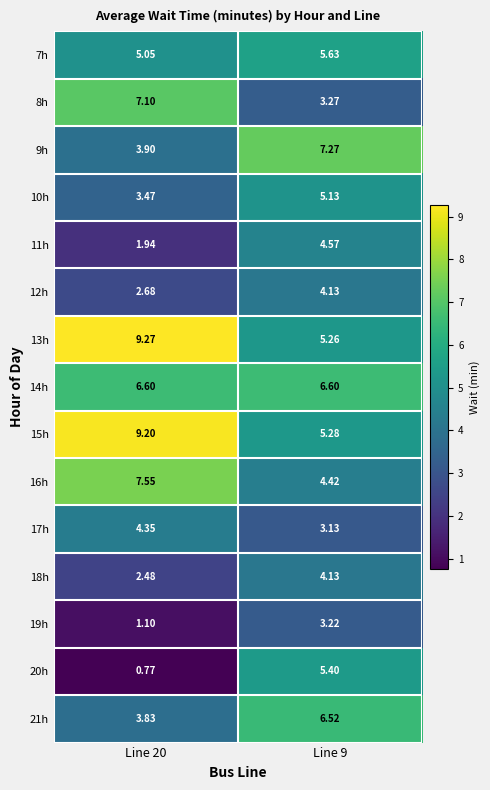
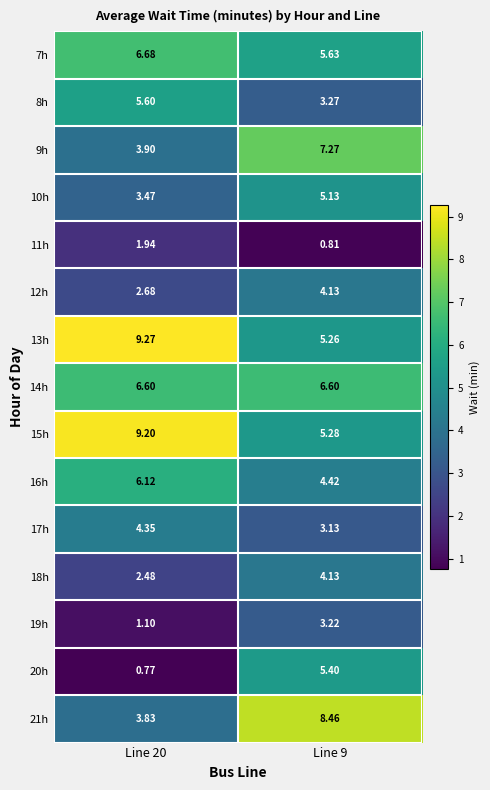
7h, Line 20: 5.05 -> 6.68
8h, Line 20: 7.10 -> 5.60
11h, Line 9: 4.57 -> 0.81
16h, Line 20: 7.55 -> 6.12
21h, Line 9: 6.52 -> 8.46
